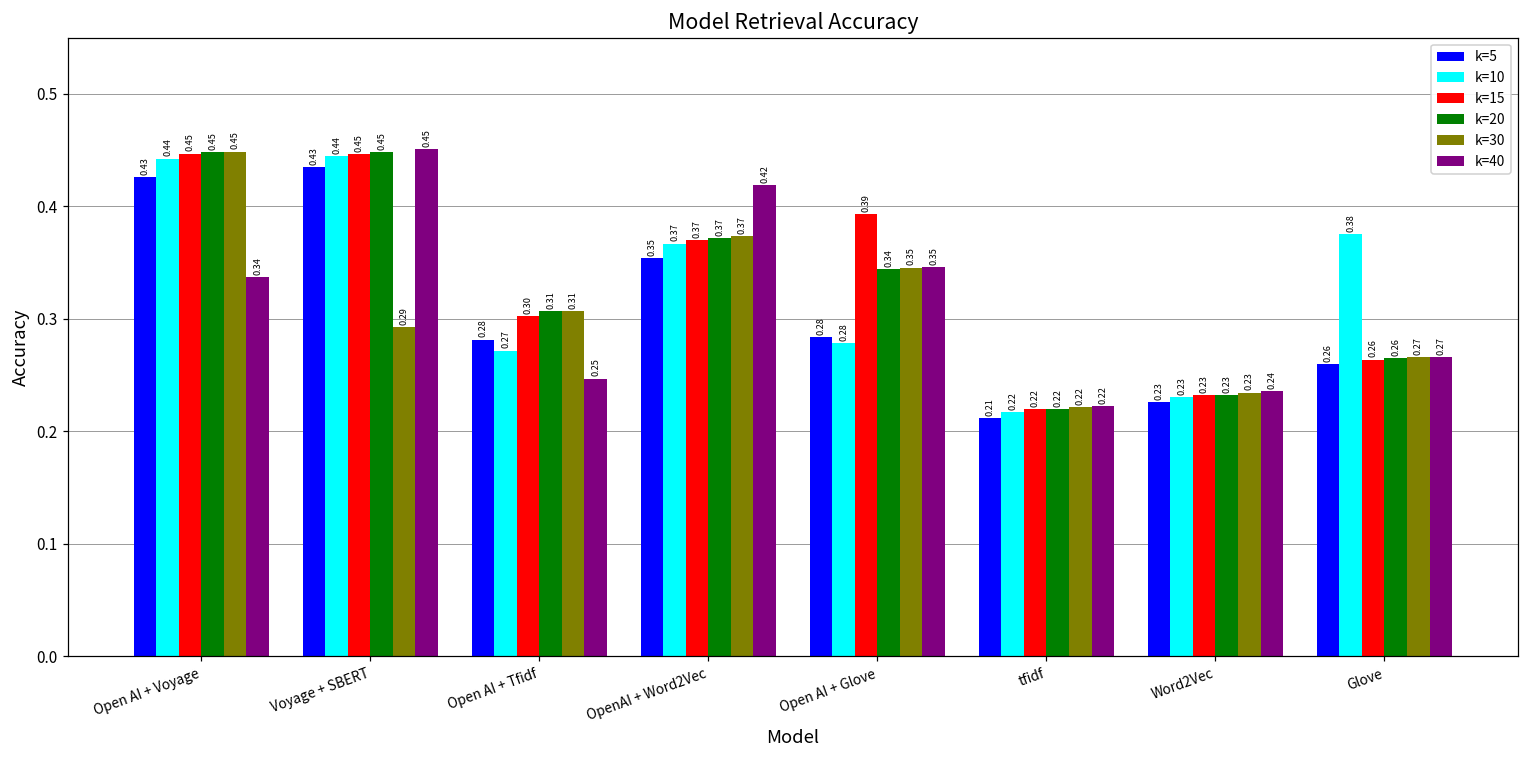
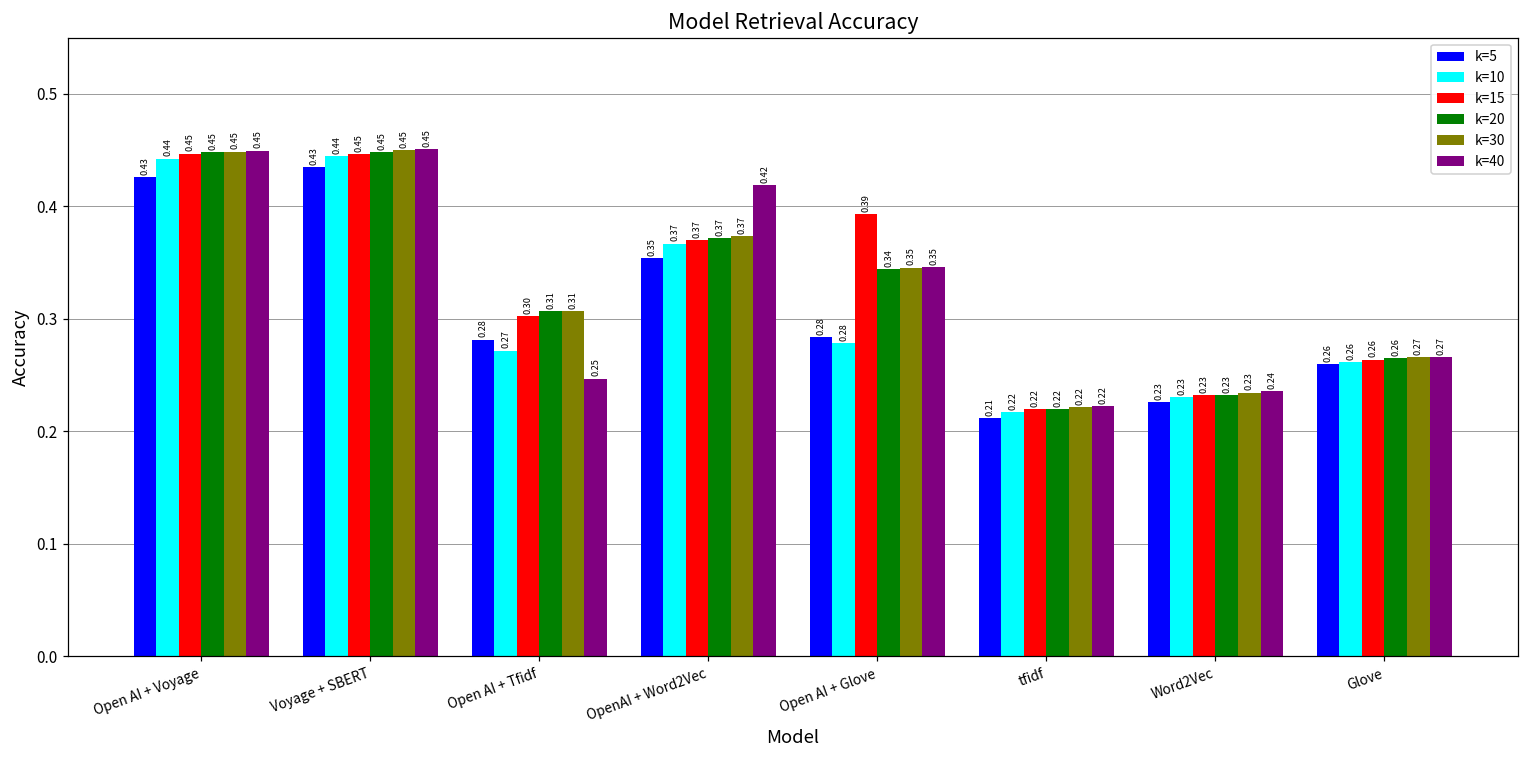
k=40, Open AI + Voyage: 0.34 -> 0.45
k=30, Voyage + SBERT: 0.29 -> 0.45
k=10, Glove: 0.38 -> 0.26
